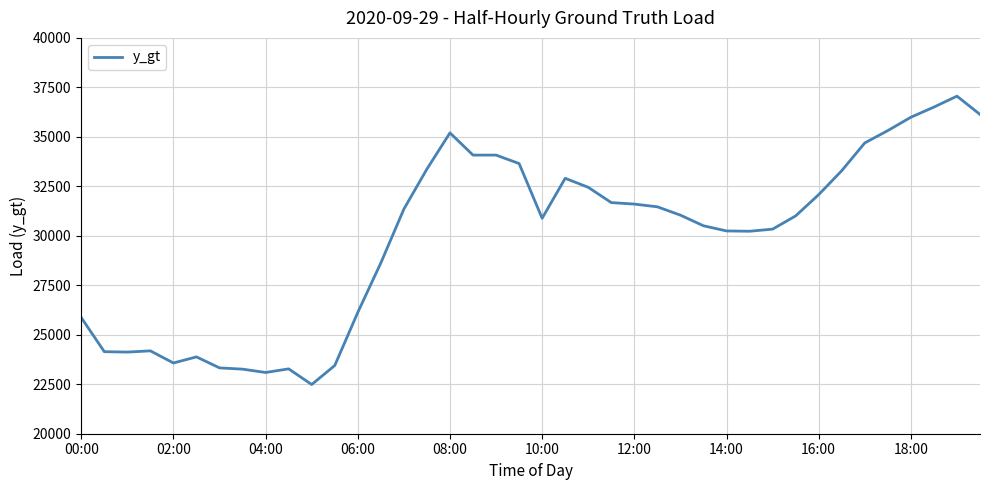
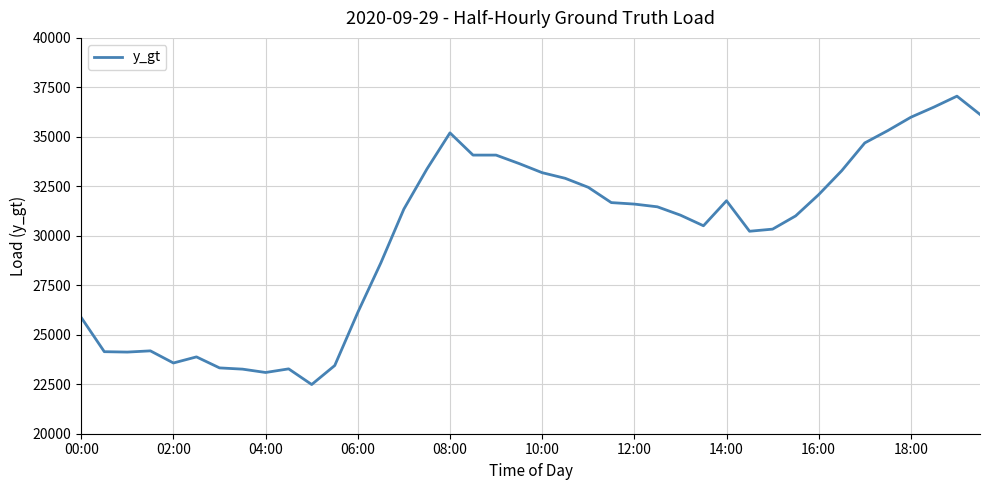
10:00: 30900 -> 33200
14:00: 30200 -> 31800
